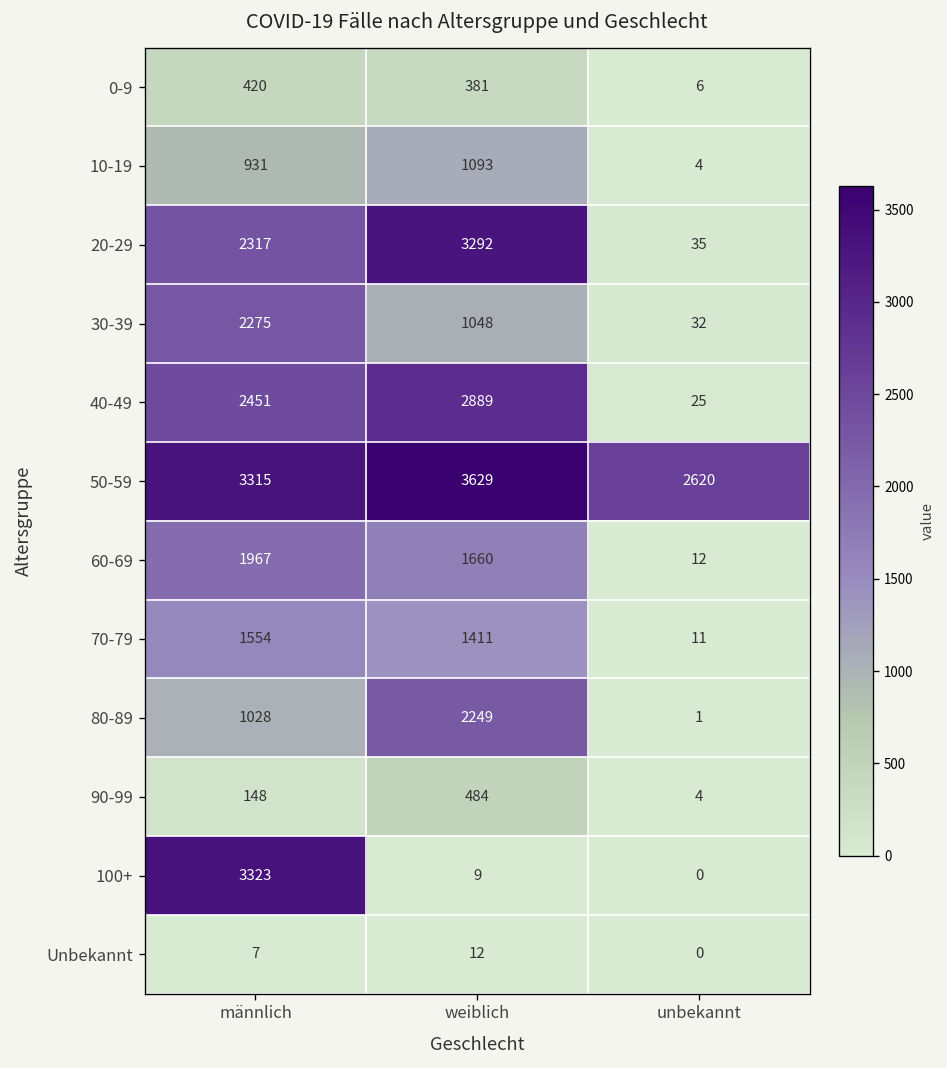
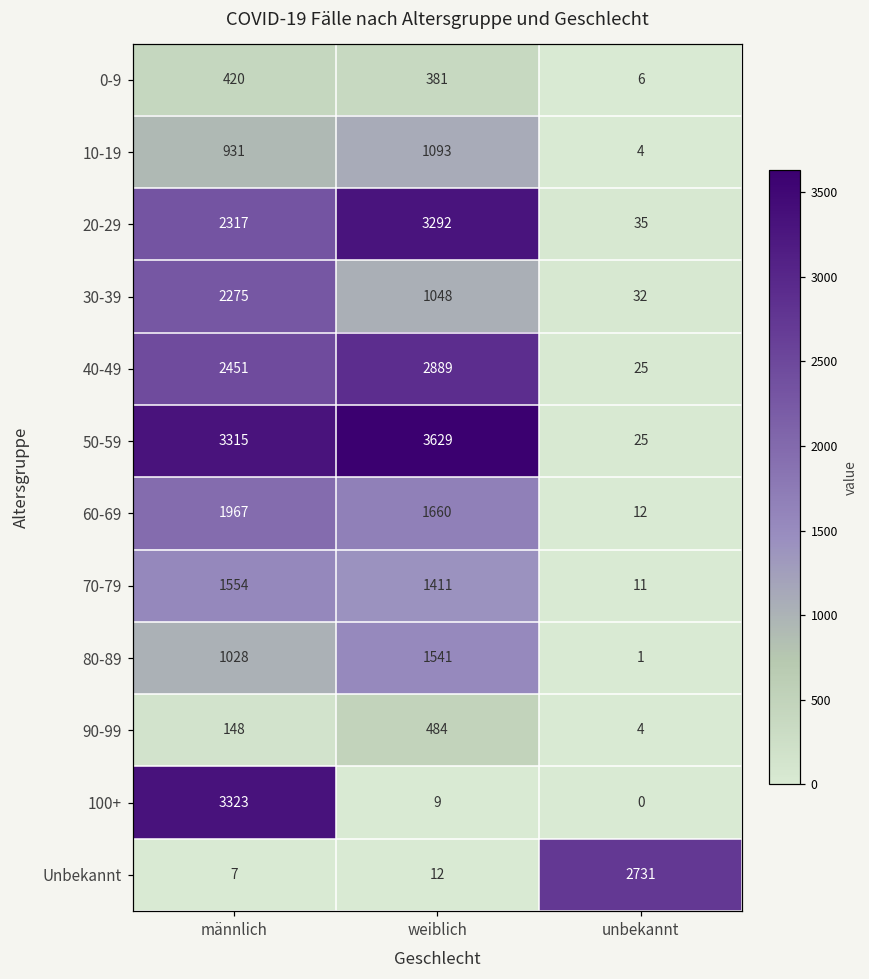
50-59, unbekannt: 2620 -> 25
80-89, weiblich: 2249 -> 1541
Unbekannt, unbekannt: 0 -> 2731
